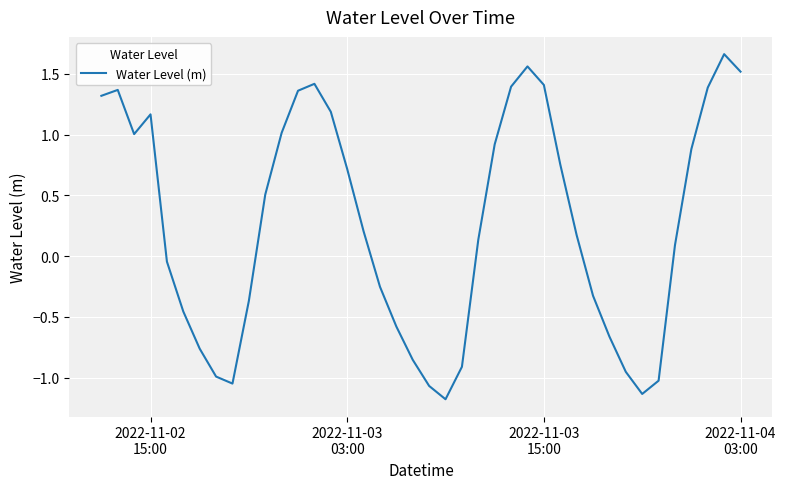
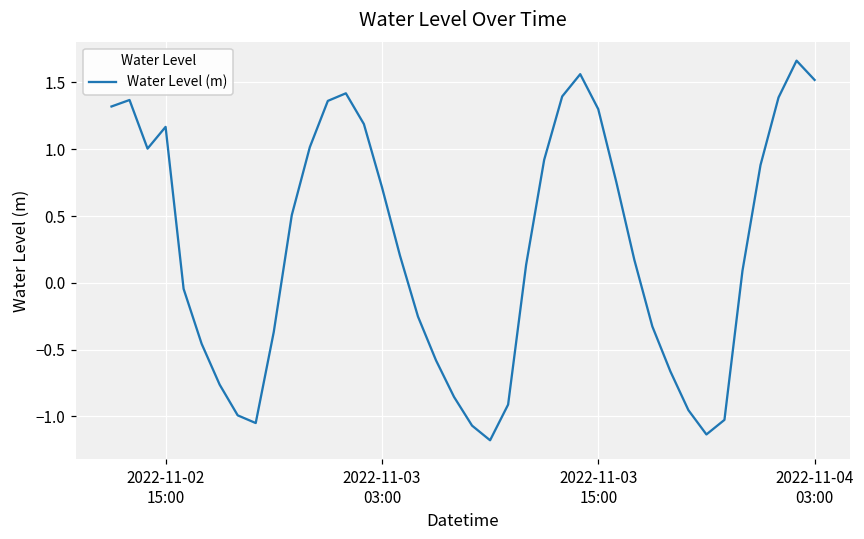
2022-11-03 15:00: 1.41 -> 1.30
